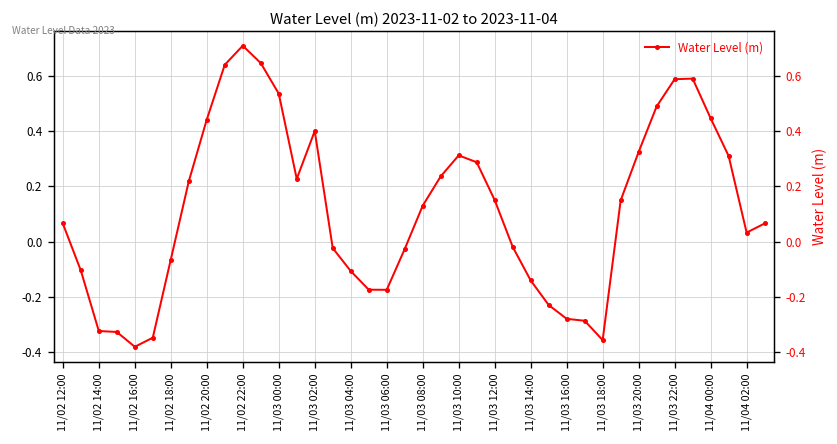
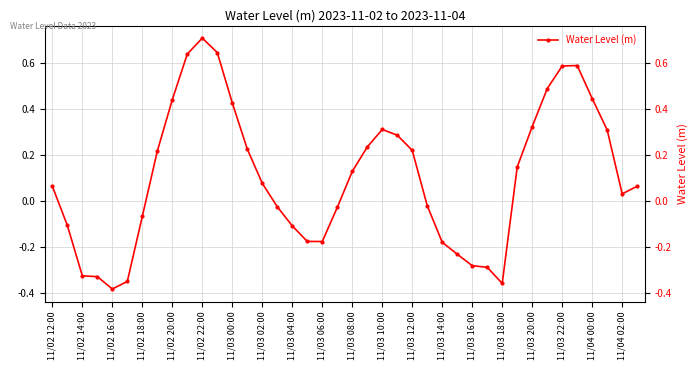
11/03 00:00: 0.54 -> 0.43
11/03 02:00: 0.40 -> 0.08
11/03 12:00: 0.15 -> 0.22
11/03 14:00: -0.14 -> -0.18
